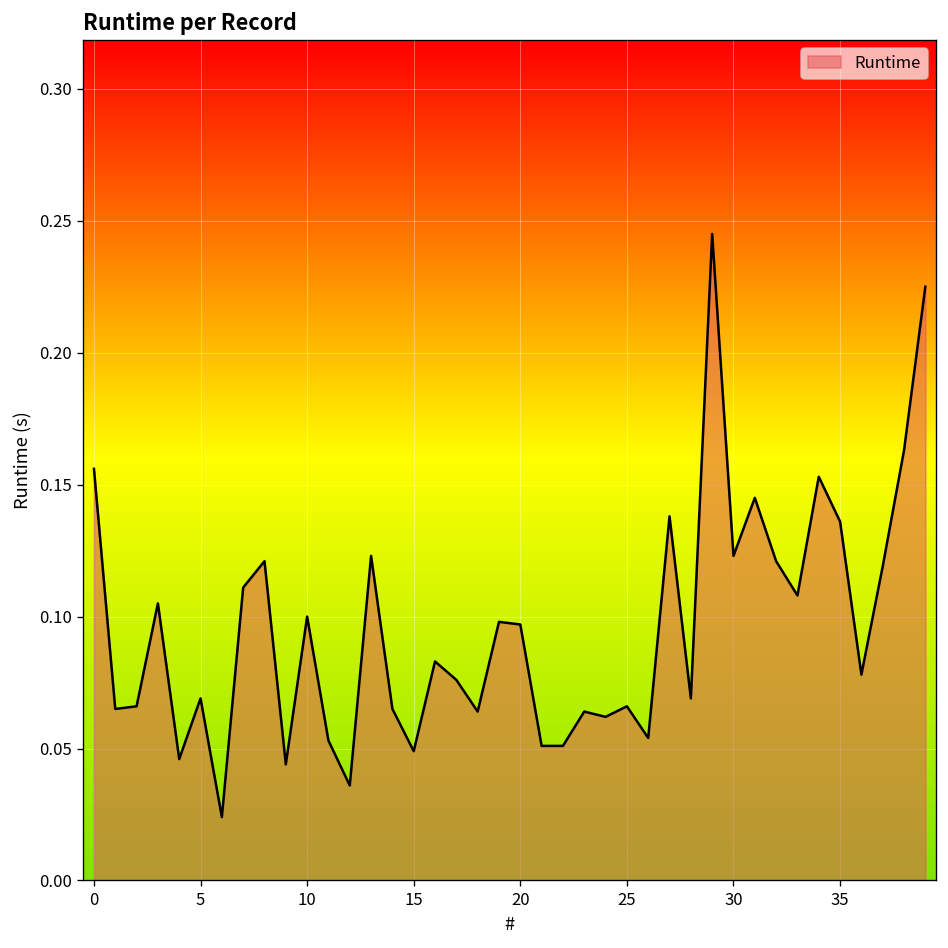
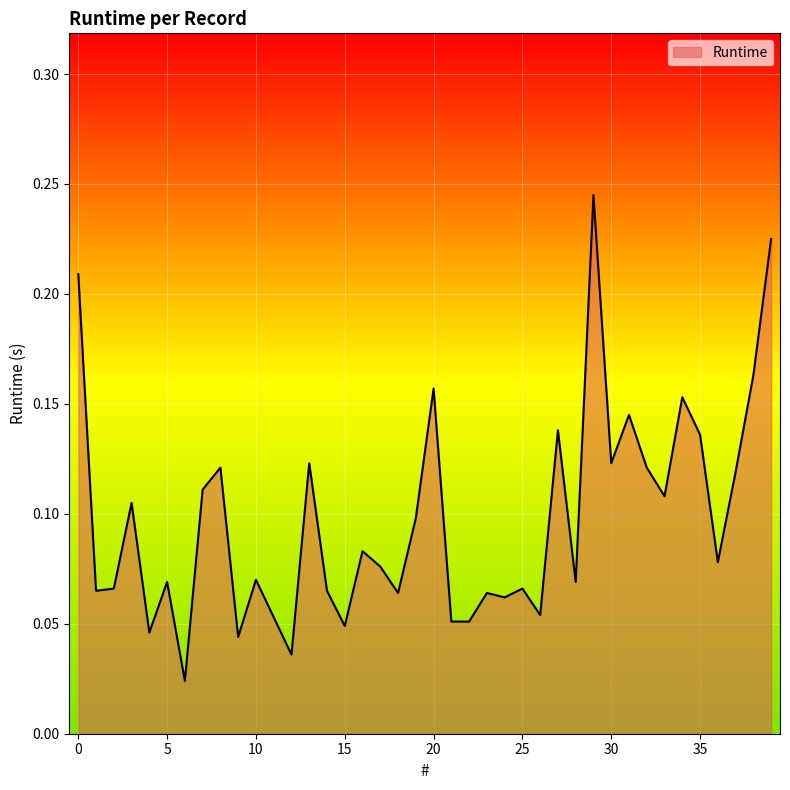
0: 0.156 -> 0.209
10: 0.10 -> 0.07
20: 0.097 -> 0.157
